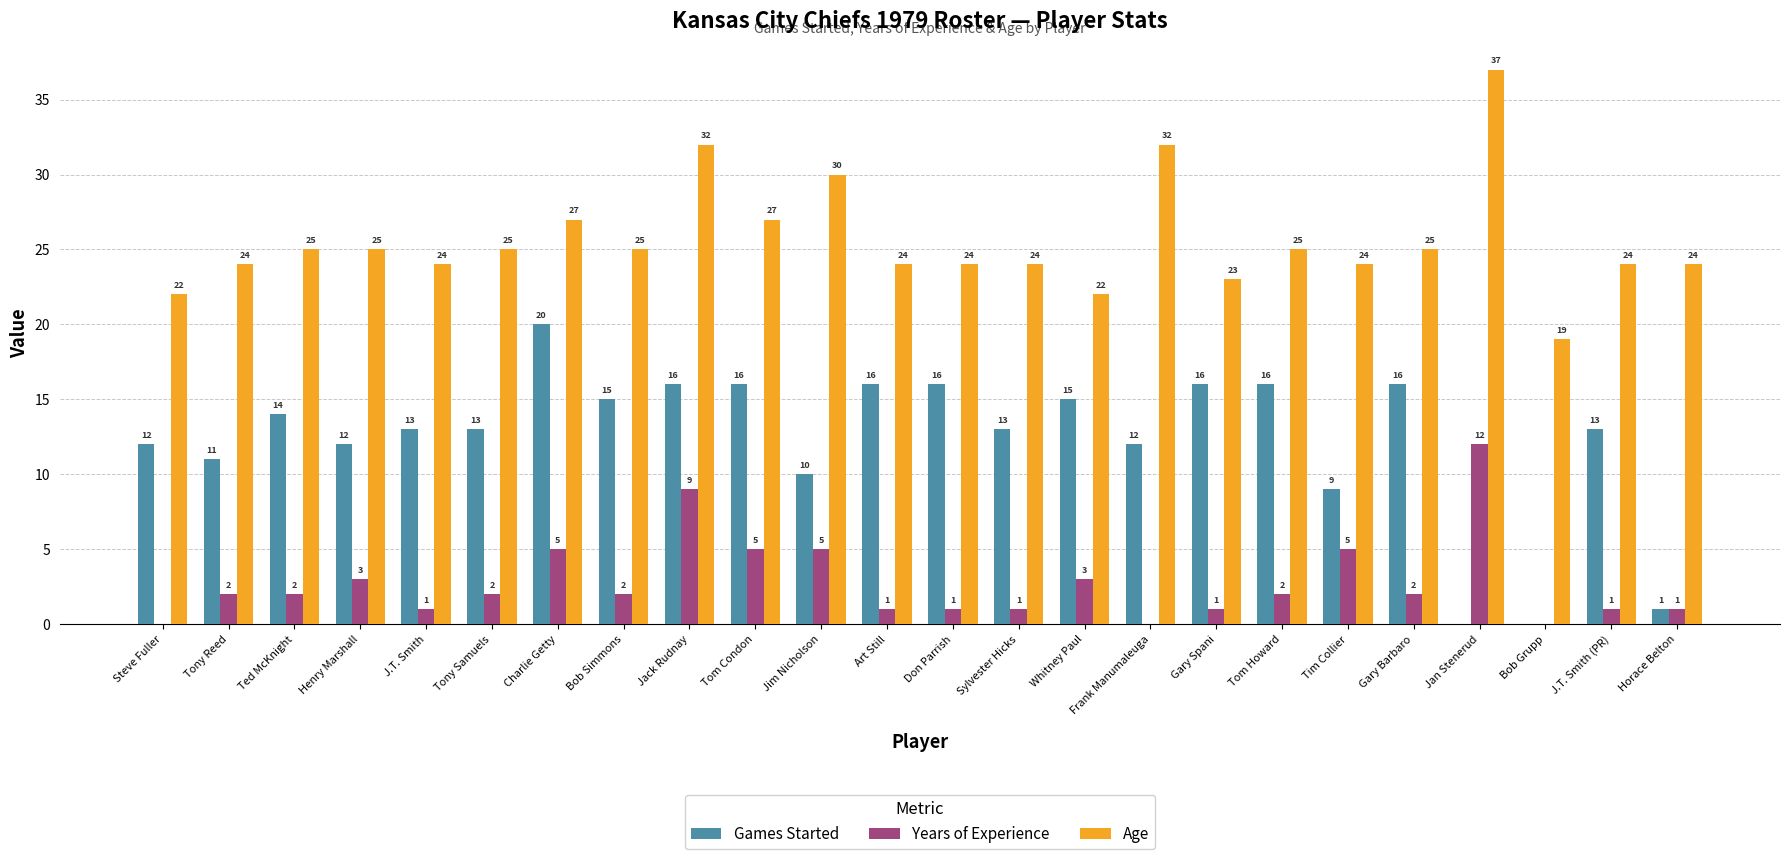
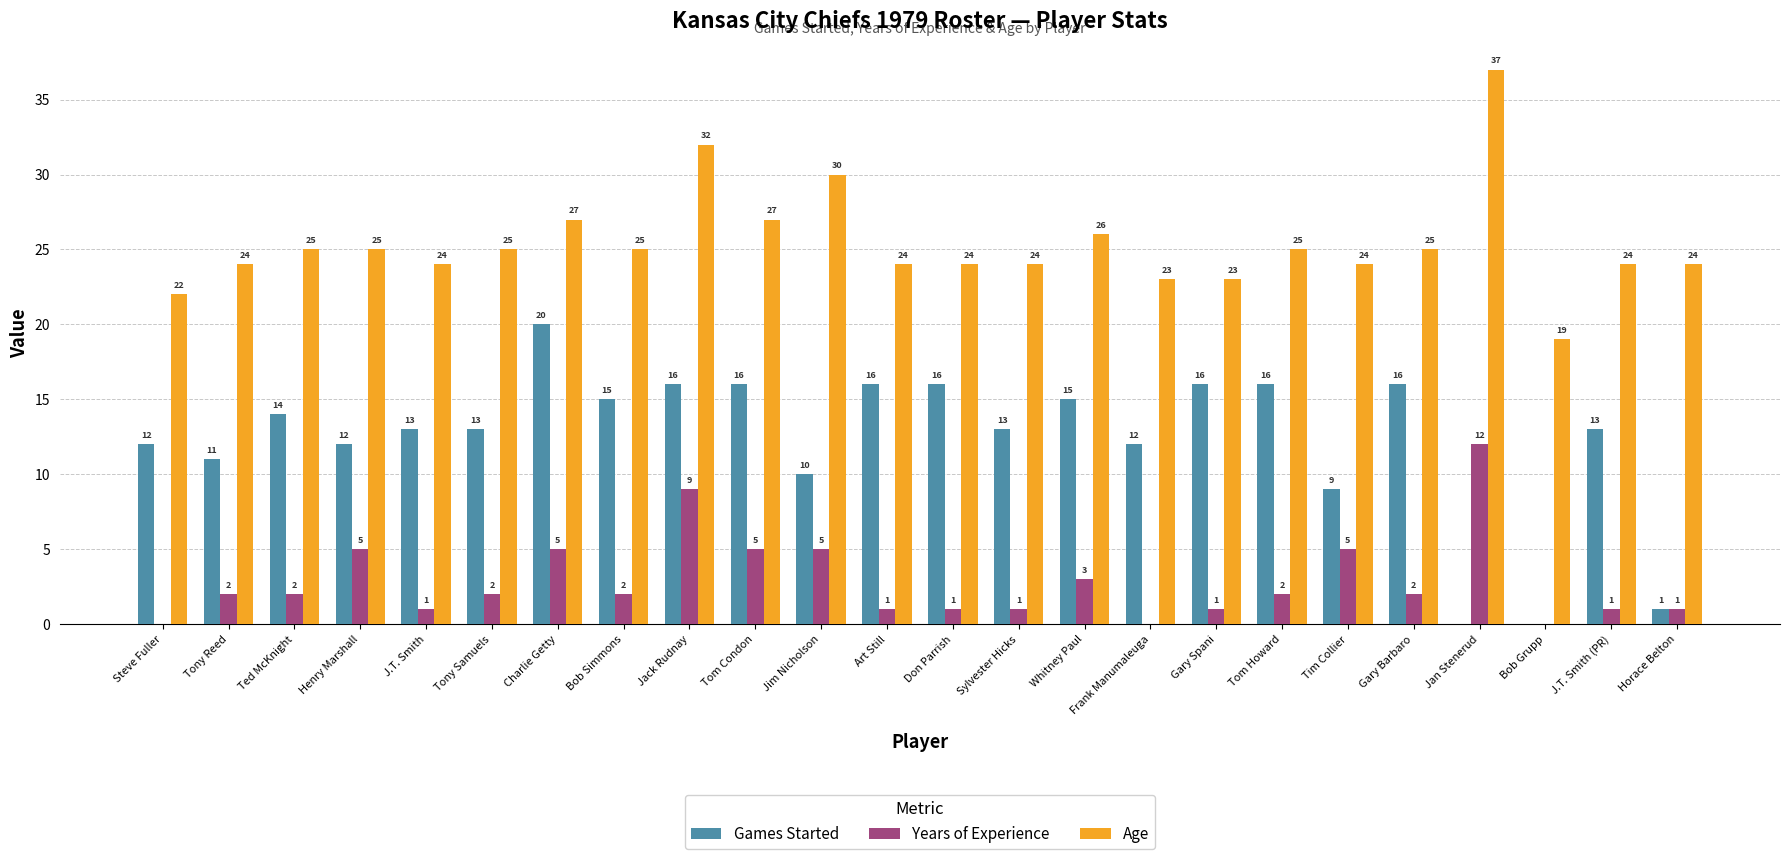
Years of Experience, Henry Marshall: 3 -> 5
Age, Whitney Paul: 22 -> 26
Age, Frank Manumaleuga: 32 -> 23
